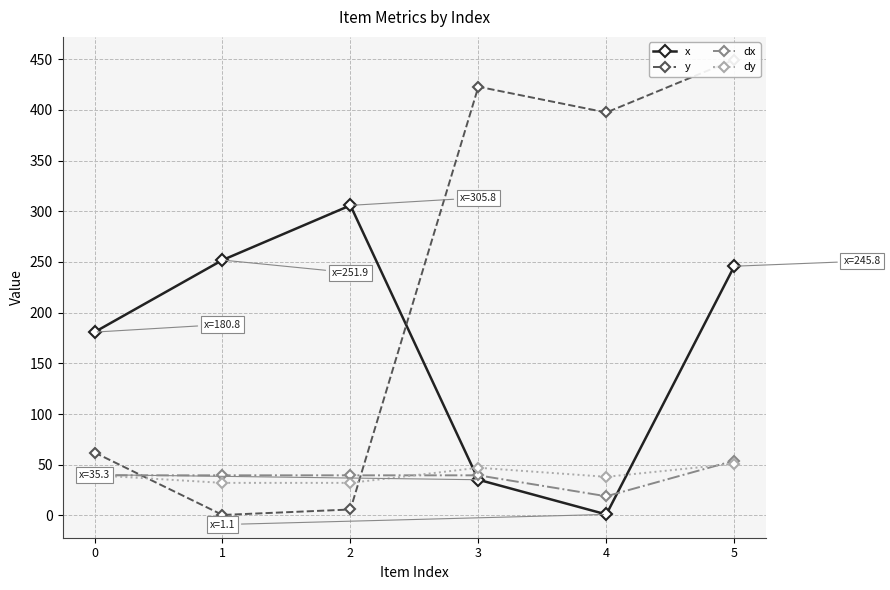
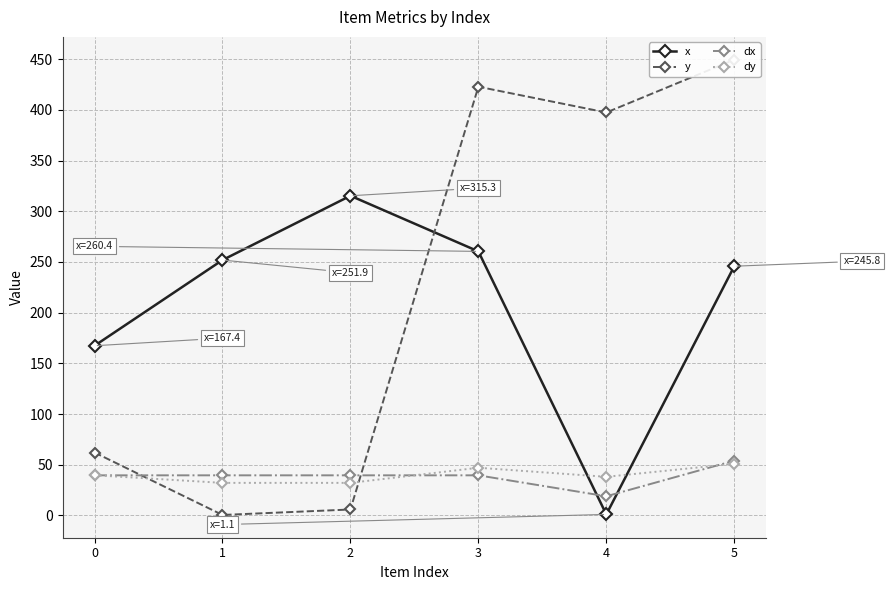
x, 0: 180.8 -> 167.4
x, 2: 305.8 -> 315.3
x, 3: 35.3 -> 260.4
